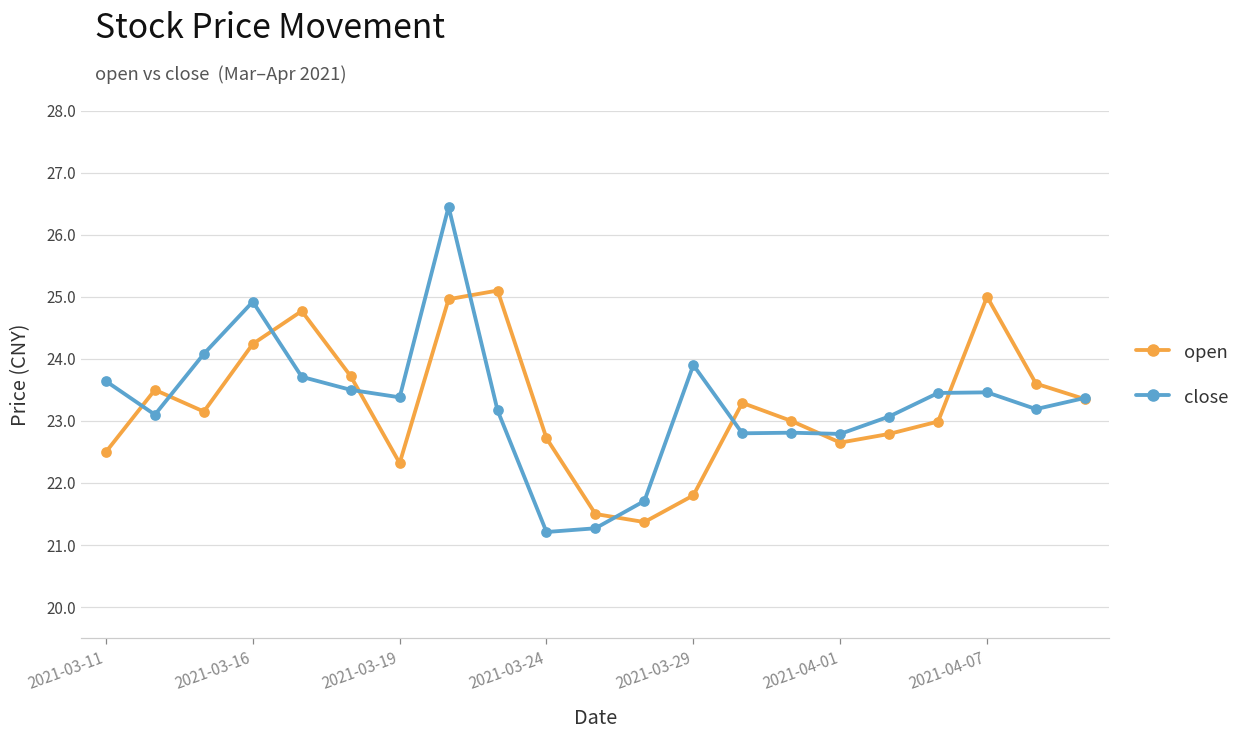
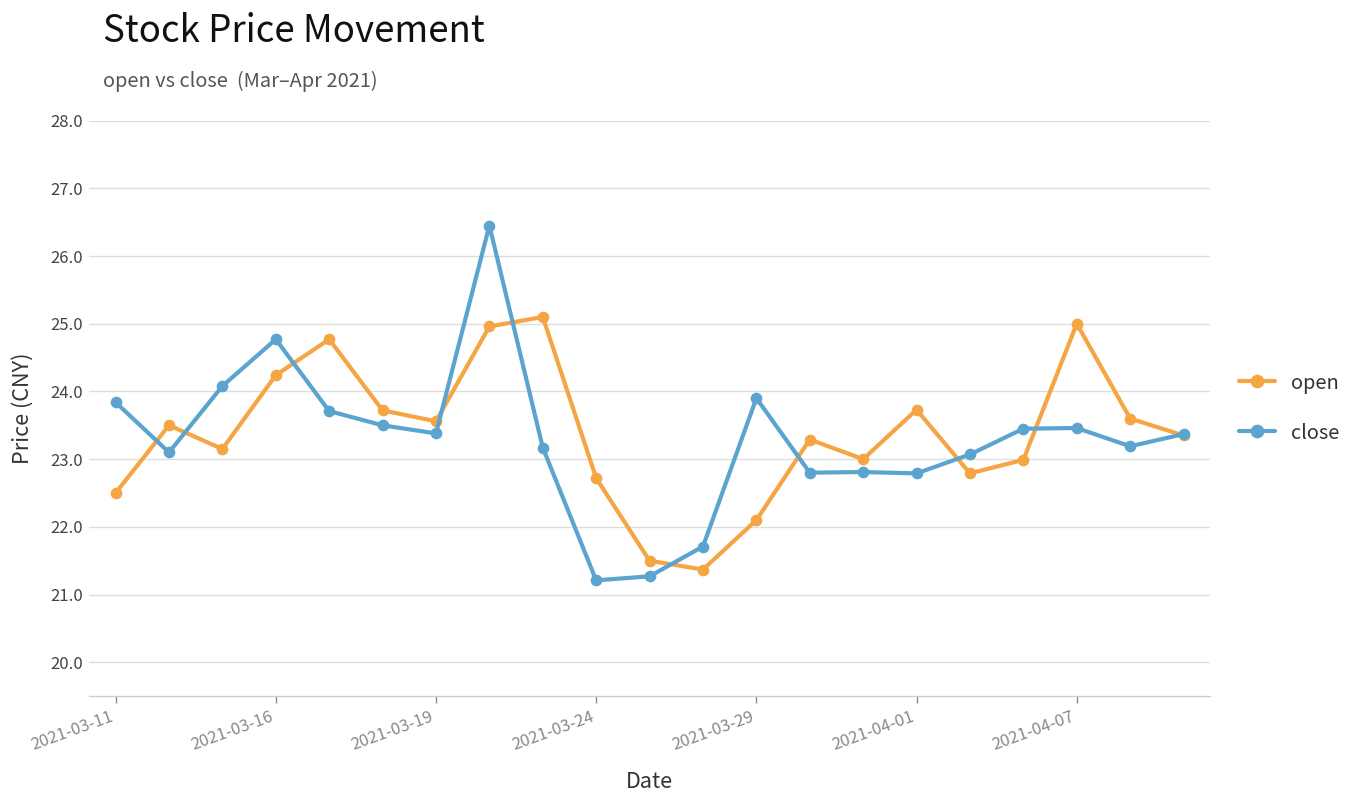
close, 2021-03-11: 23.6 -> 23.8
close, 2021-03-16: 24.9 -> 24.8
open, 2021-03-19: 22.3 -> 23.6
open, 2021-03-29: 21.8 -> 22.1
open, 2021-04-01: 22.7 -> 23.7
